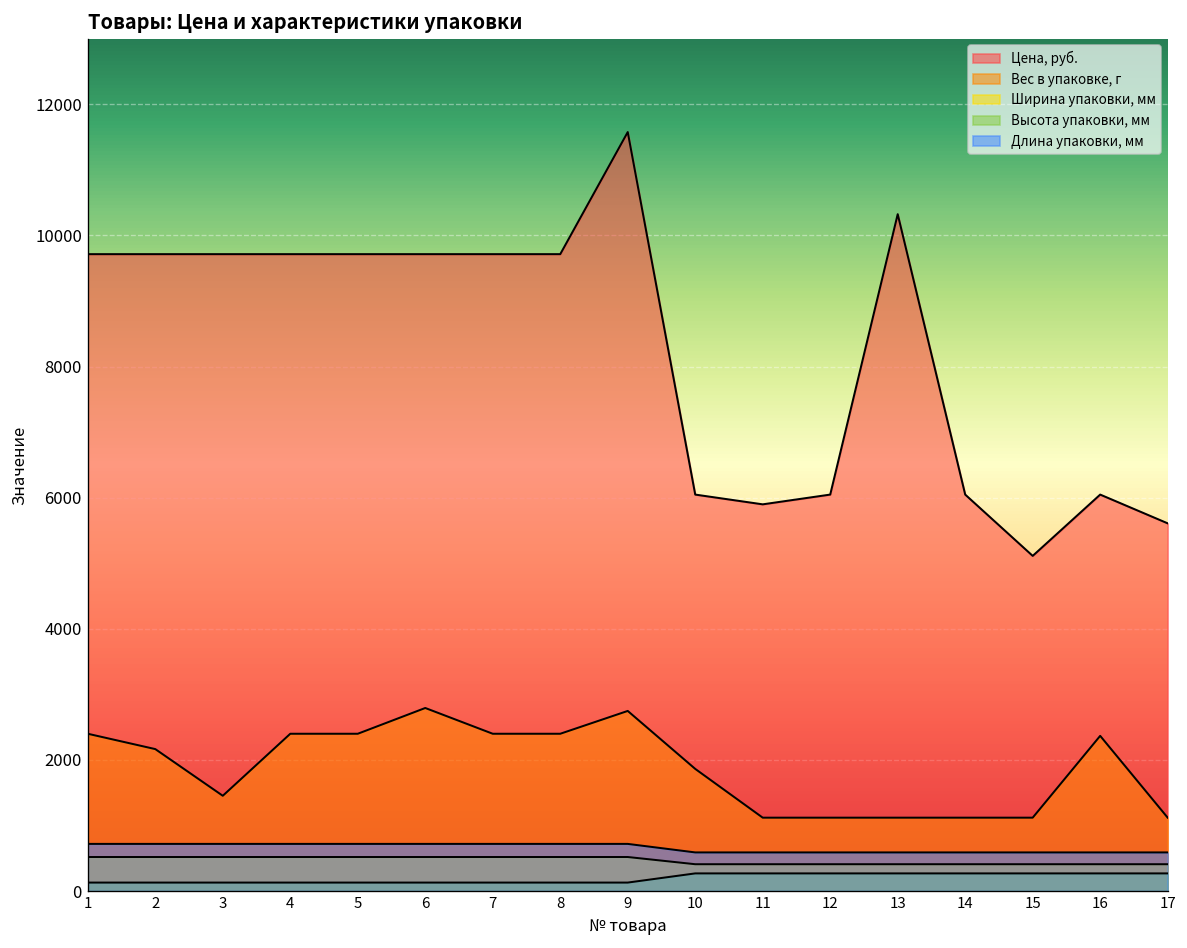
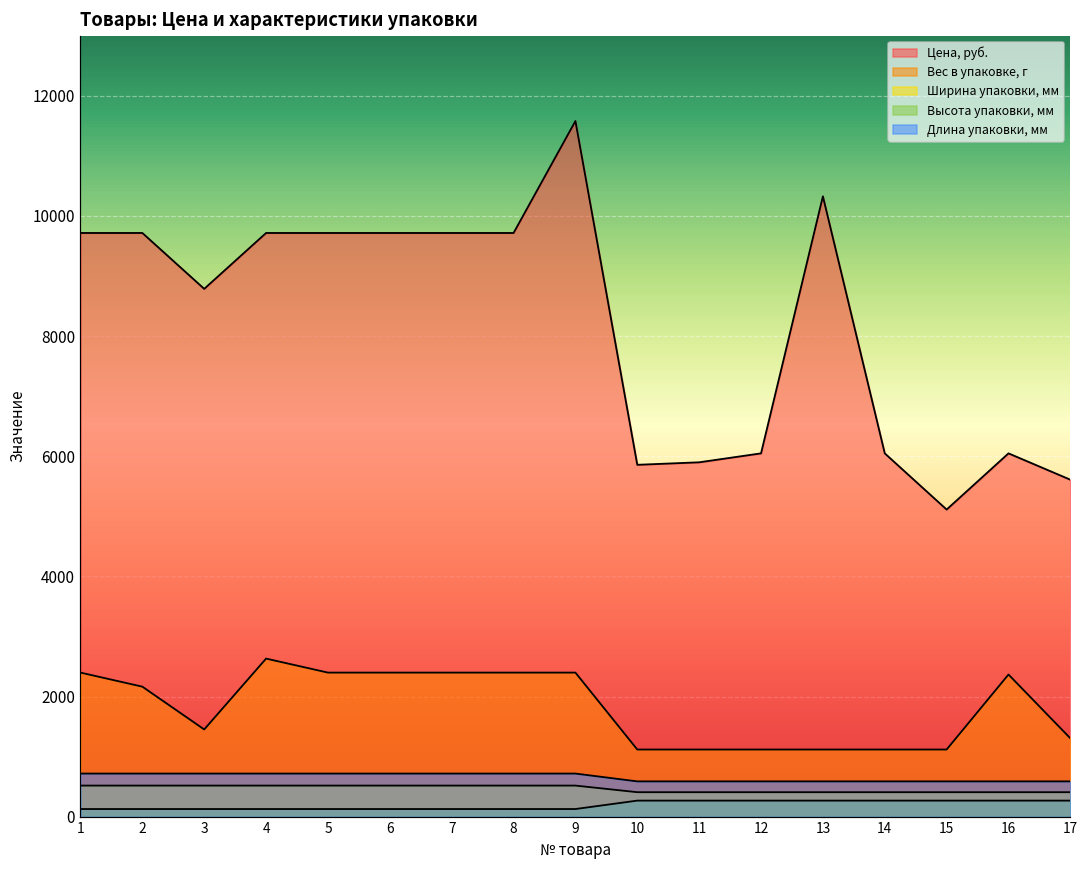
Цена, руб., 3: 9700 -> 8800
Вес в упаковке, г, 4: 2400 -> 2600
Вес в упаковке, г, 6: 2800 -> 2400
Вес в упаковке, г, 9: 2700 -> 2400
Цена, руб., 10: 6000 -> 5900
Вес в упаковке, г, 10: 1900 -> 1100
Вес в упаковке, г, 17: 1100 -> 1300
